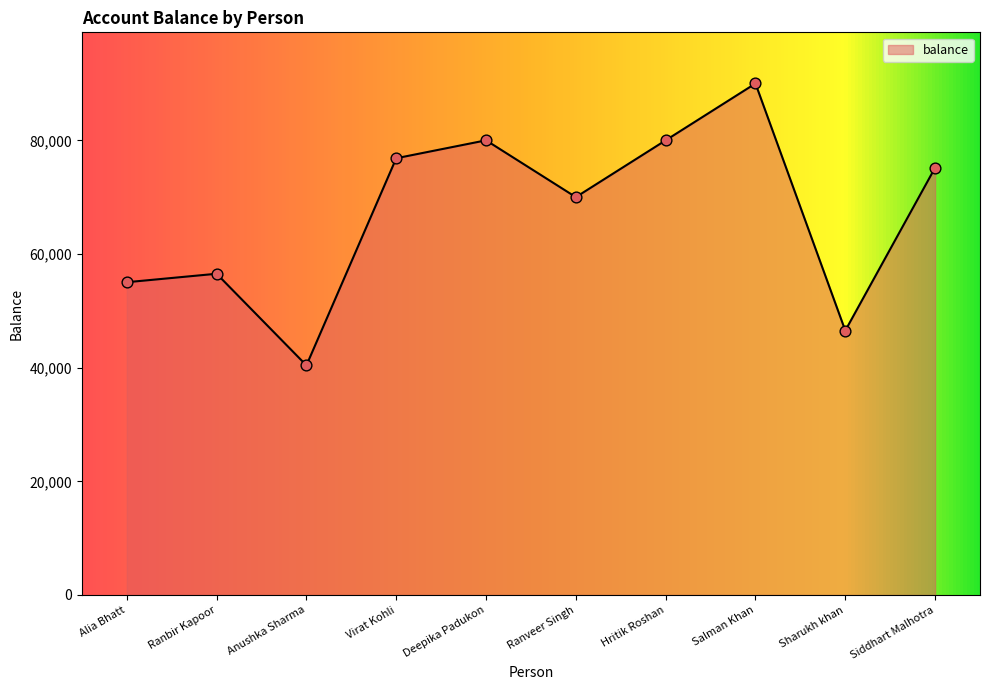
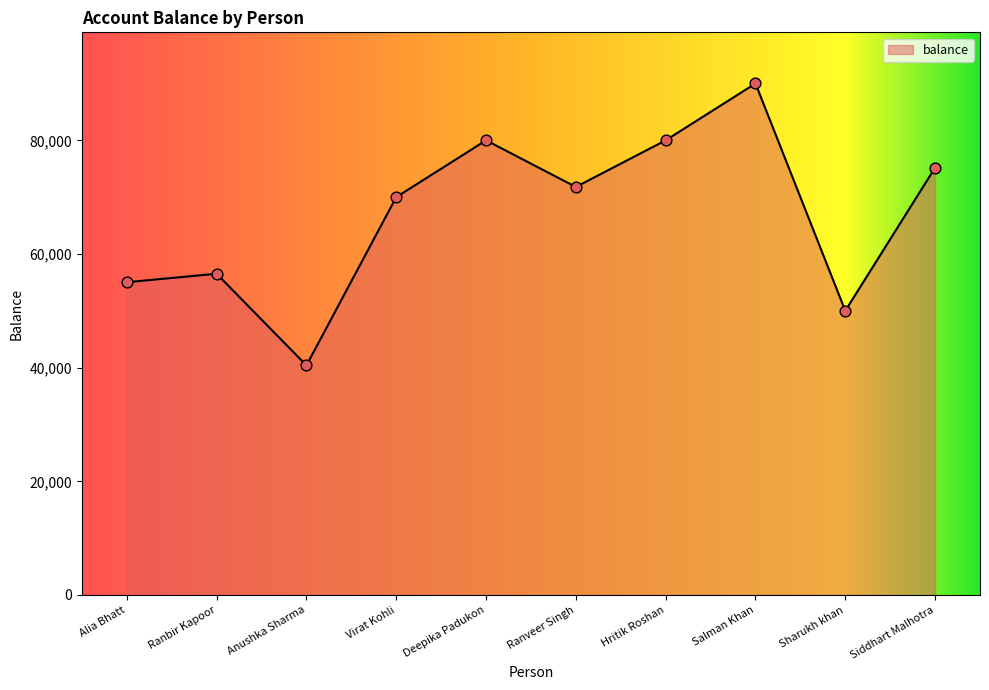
Virat Kohli: 77,000 -> 70,000
Ranveer Singh: 70,000 -> 72,000
Sharukh khan: 47,000 -> 50,000
